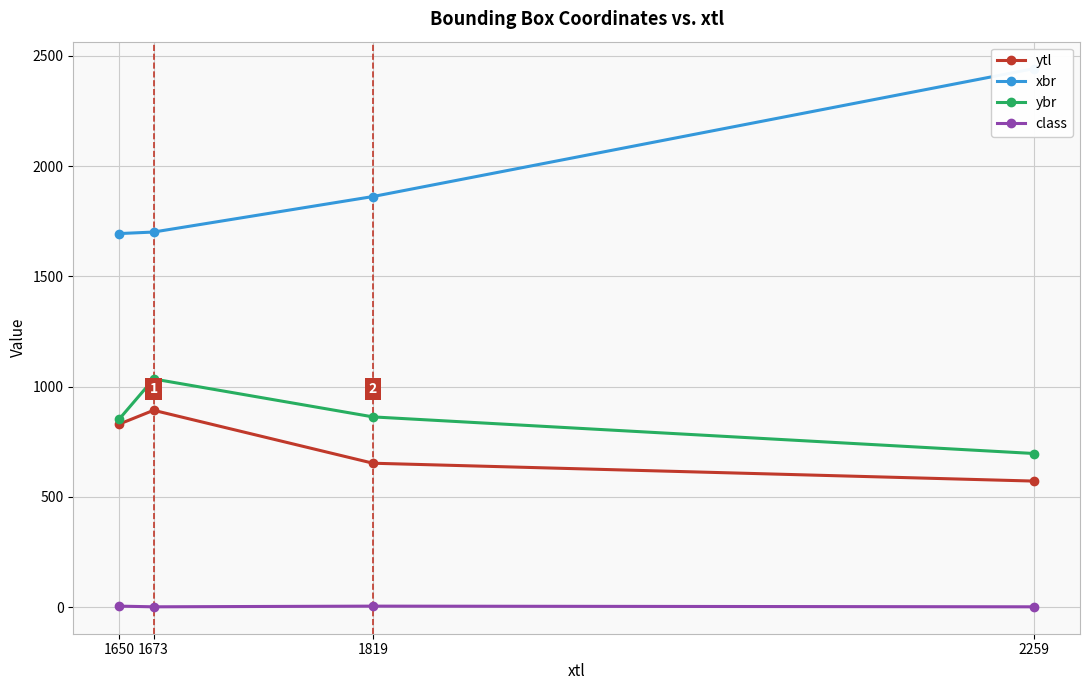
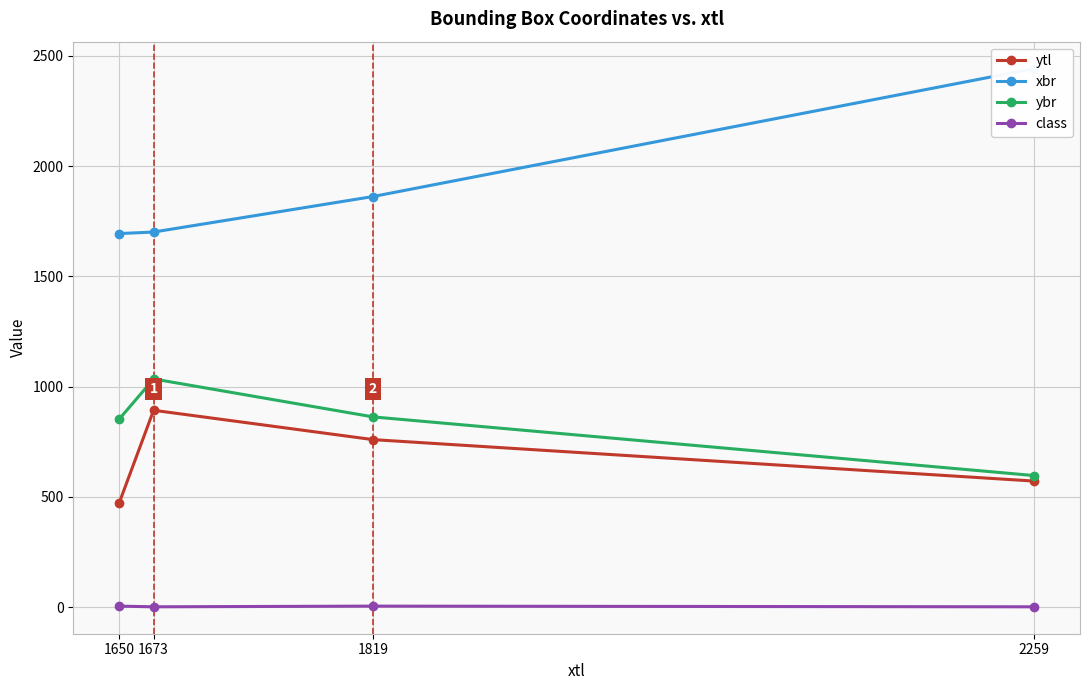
ytl, 1650: 830 -> 470
ytl, 1819: 650 -> 760
ybr, 2259: 700 -> 600
